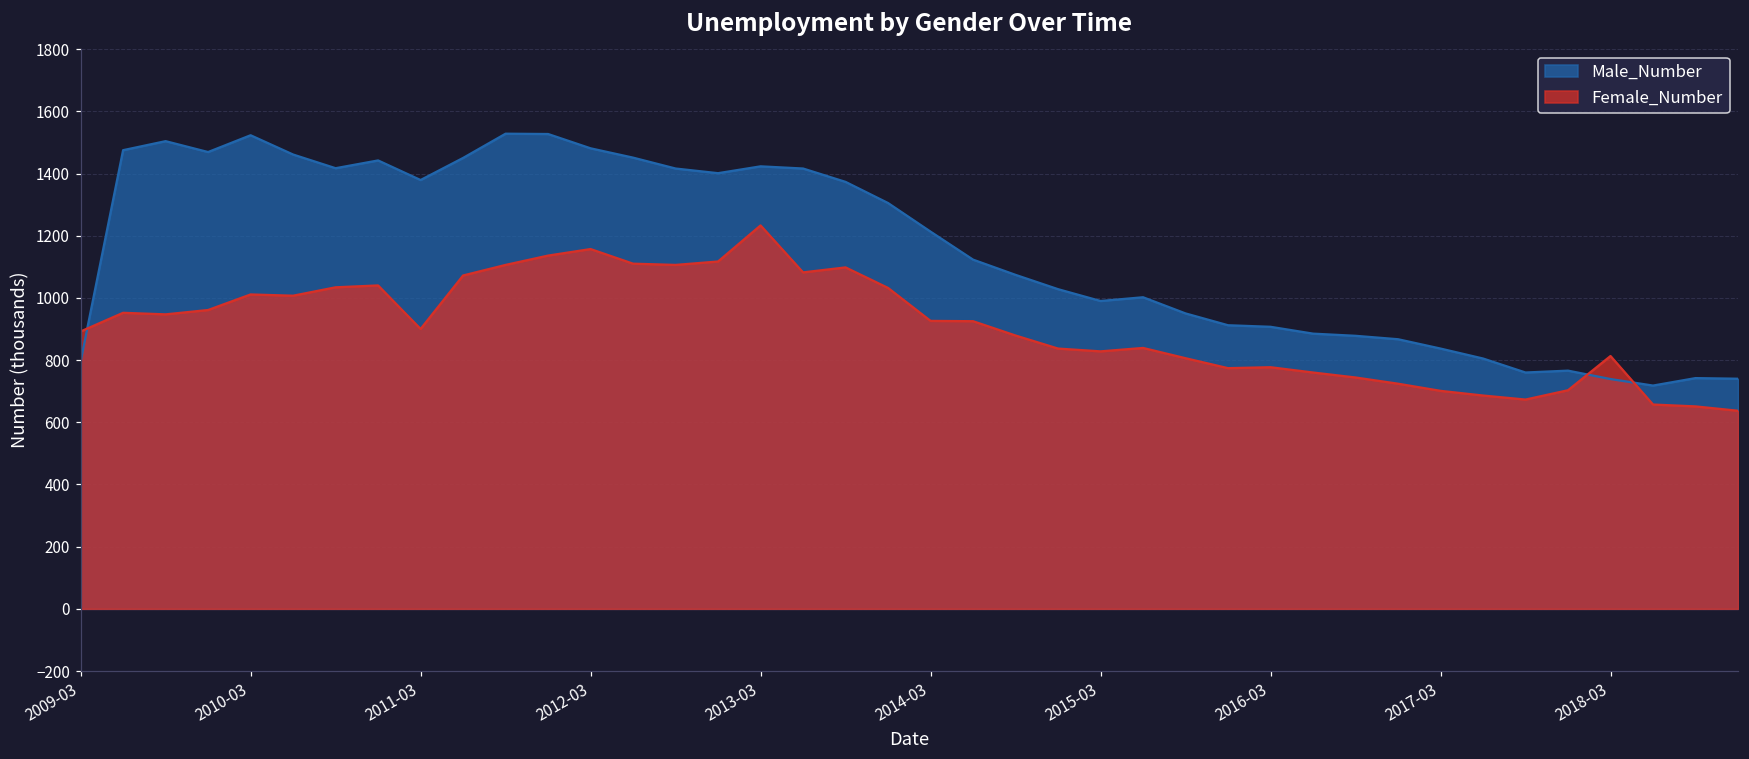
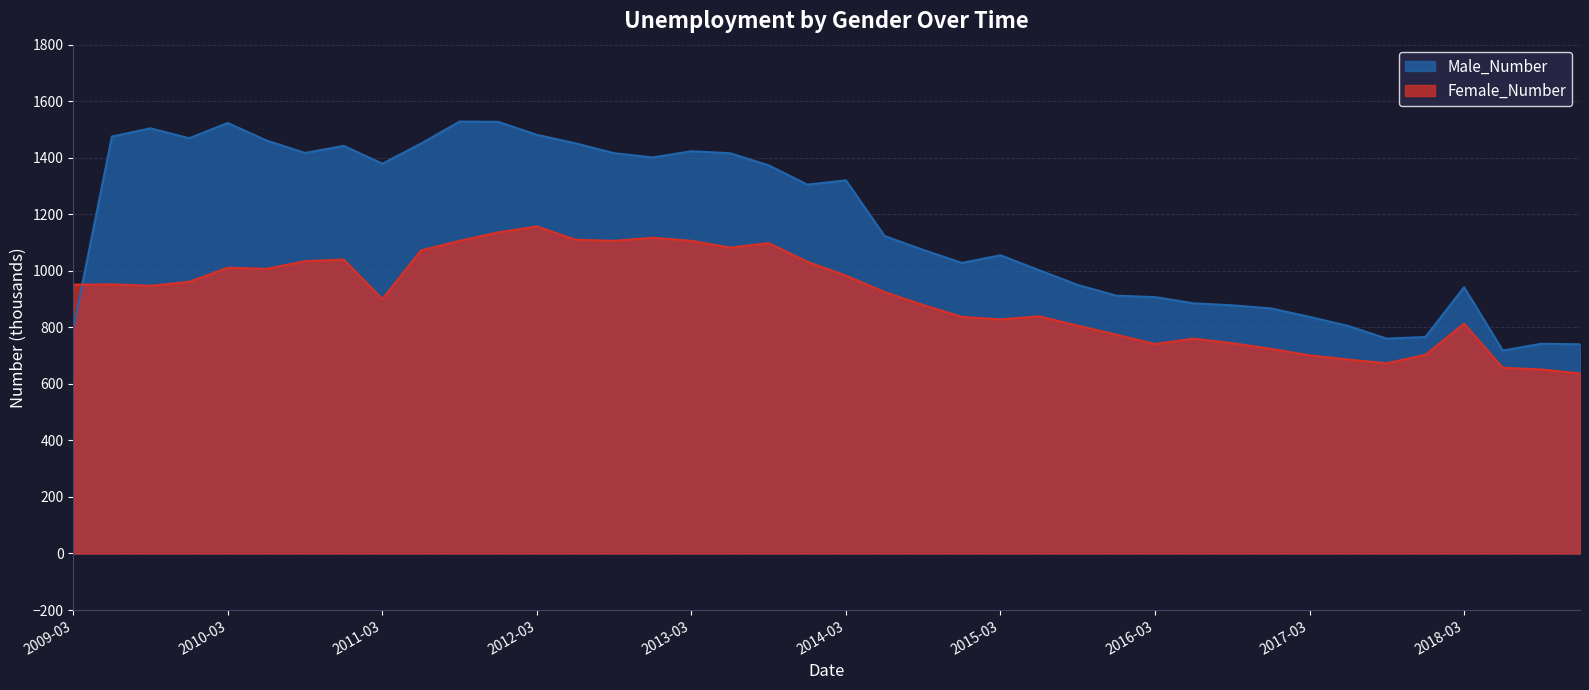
Female_Number, 2009-03: 890 -> 950
Female_Number, 2013-03: 1230 -> 1110
Male_Number, 2014-03: 1210 -> 1320
Female_Number, 2014-03: 930 -> 980
Male_Number, 2015-03: 990 -> 1060
Female_Number, 2016-03: 780 -> 740
Male_Number, 2018-03: 740 -> 940
